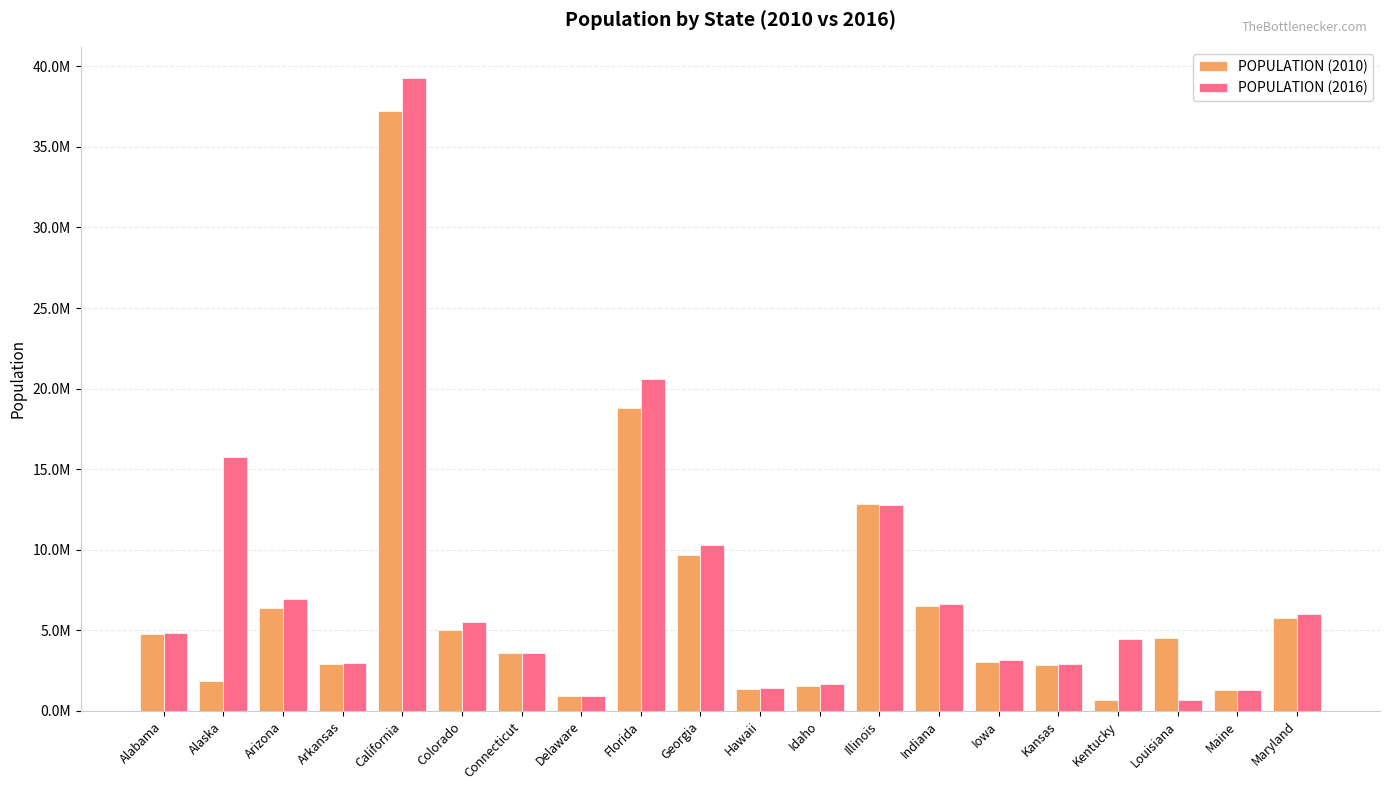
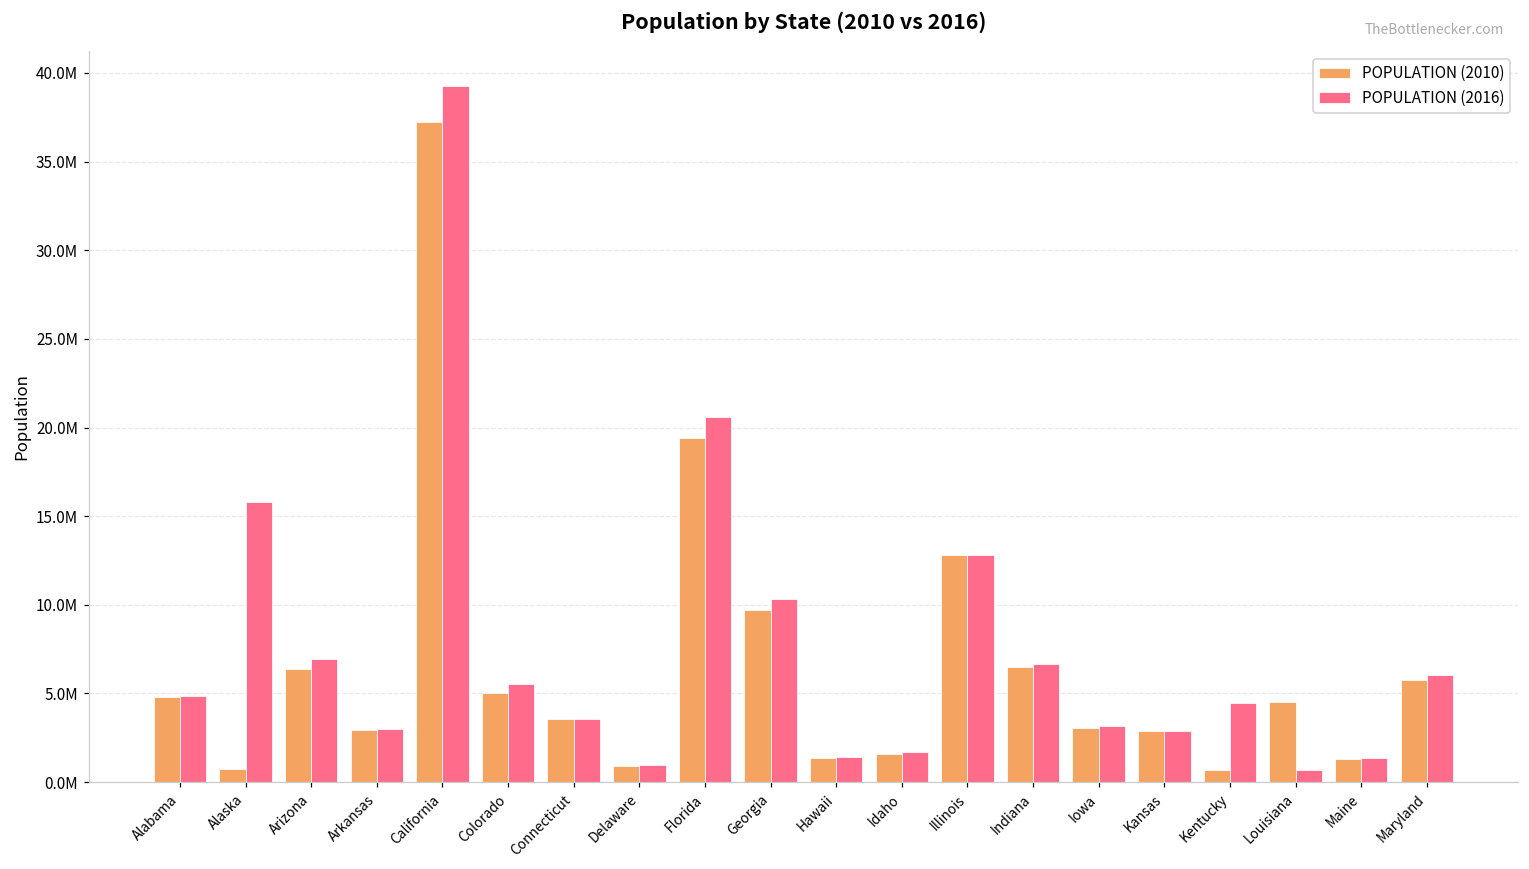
POPULATION (2010), Alaska: 1900000 -> 700000
POPULATION (2010), Florida: 18800000 -> 19400000
